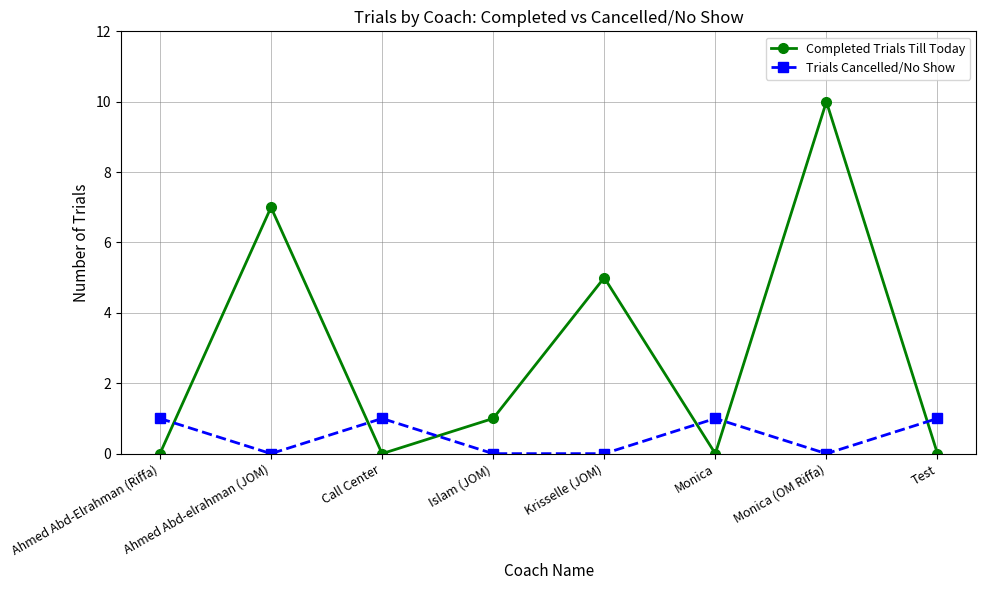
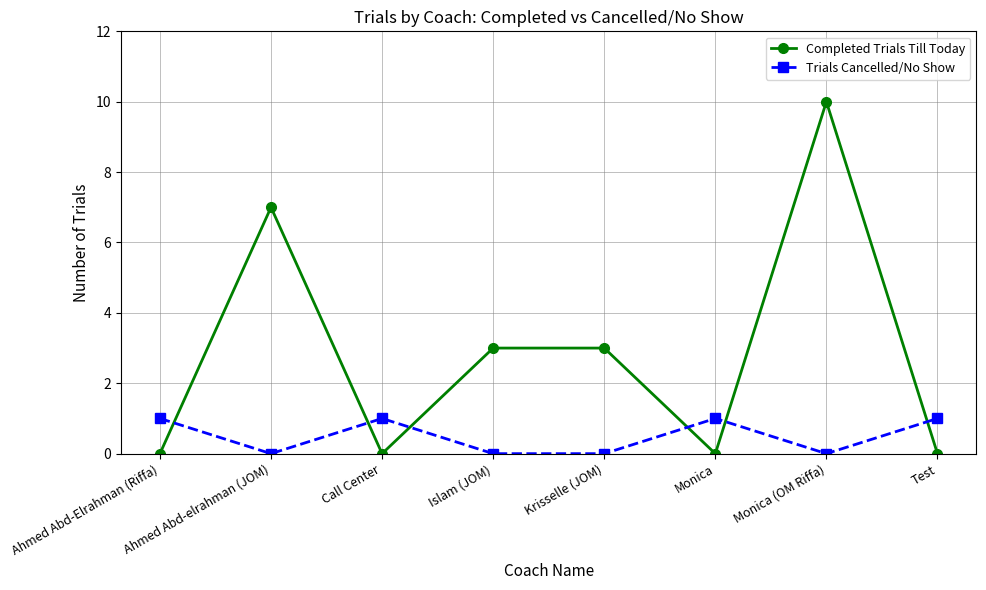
Completed Trials Till Today, Islam (JOM): 1 -> 3
Completed Trials Till Today, Krisselle (JOM): 5 -> 3
